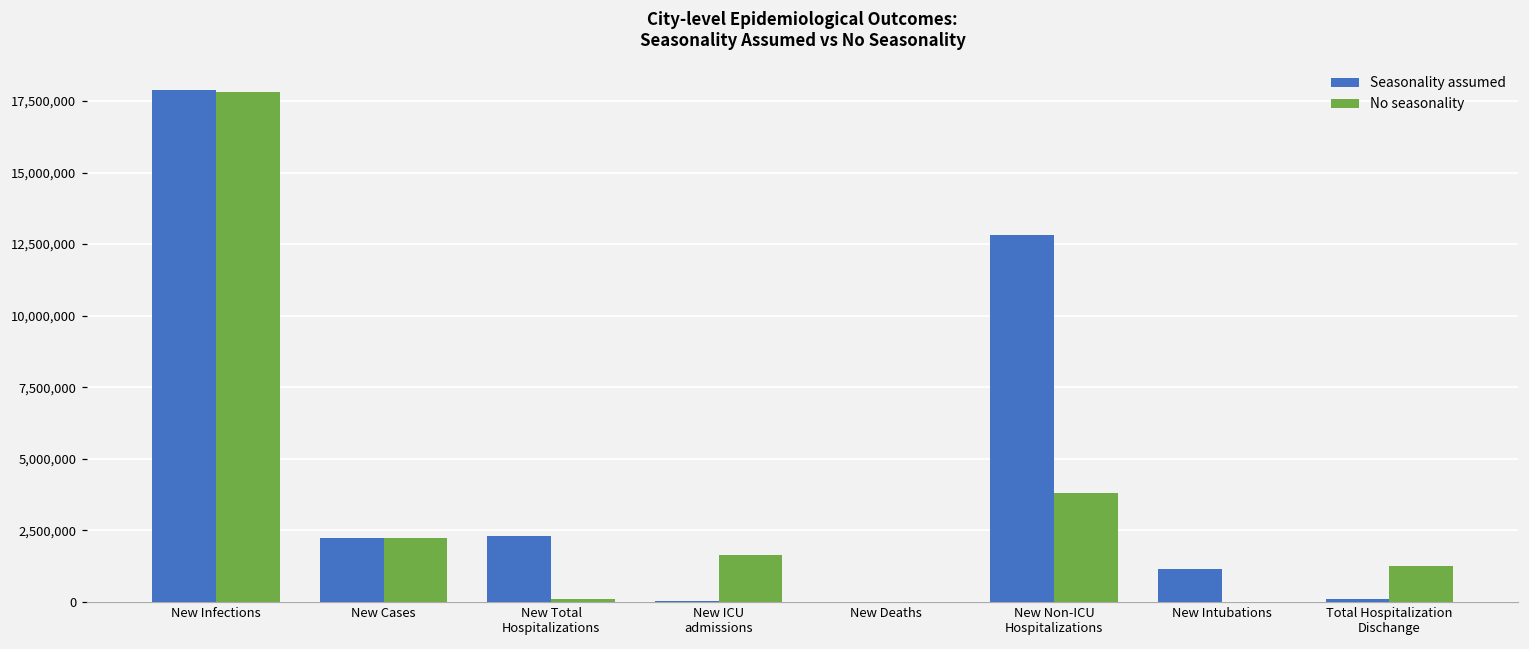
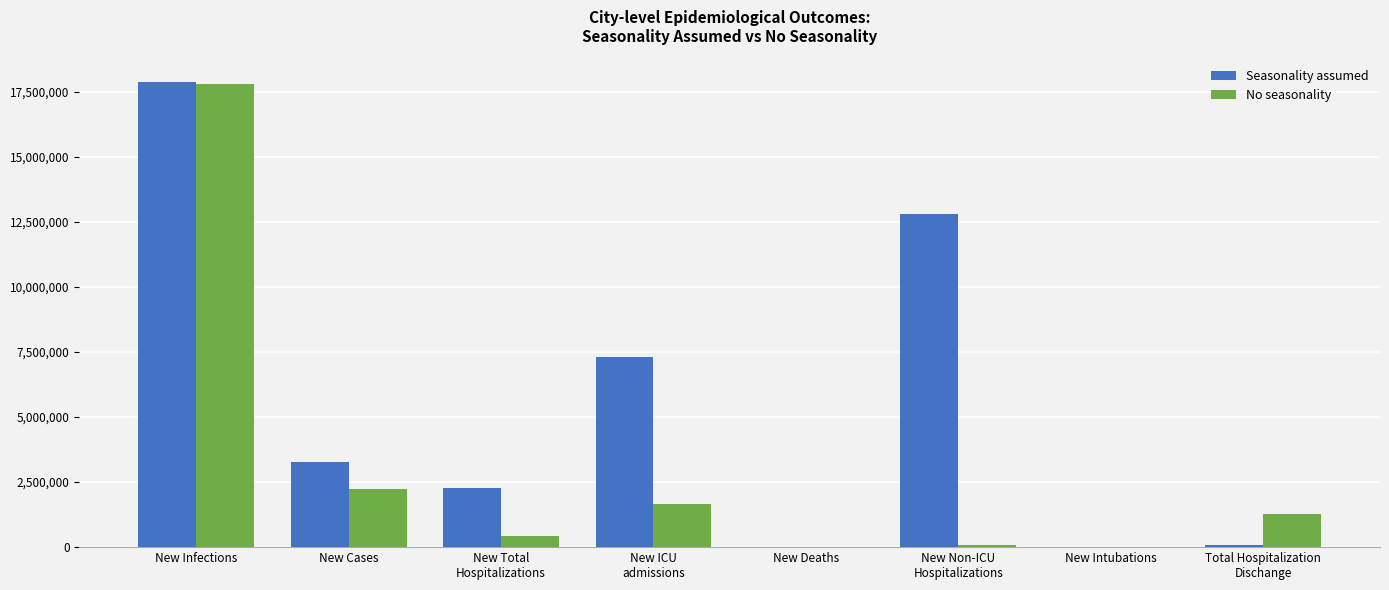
Seasonality assumed, New Cases: 2,200,000 -> 3,300,000
No seasonality, New Total Hospitalizations: 100,000 -> 400,000
Seasonality assumed, New ICU admissions: 0 -> 7,300,000
No seasonality, New Non-ICU Hospitalizations: 3,800,000 -> 100,000
Seasonality assumed, New Intubations: 1,100,000 -> 0
